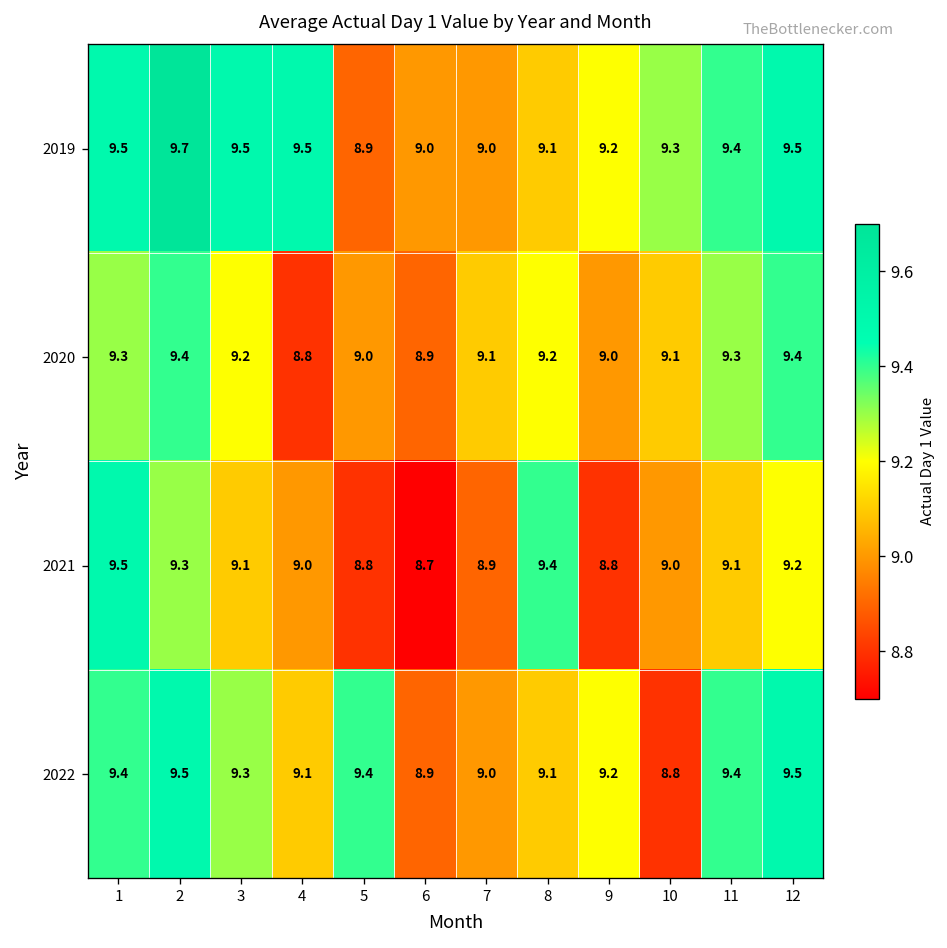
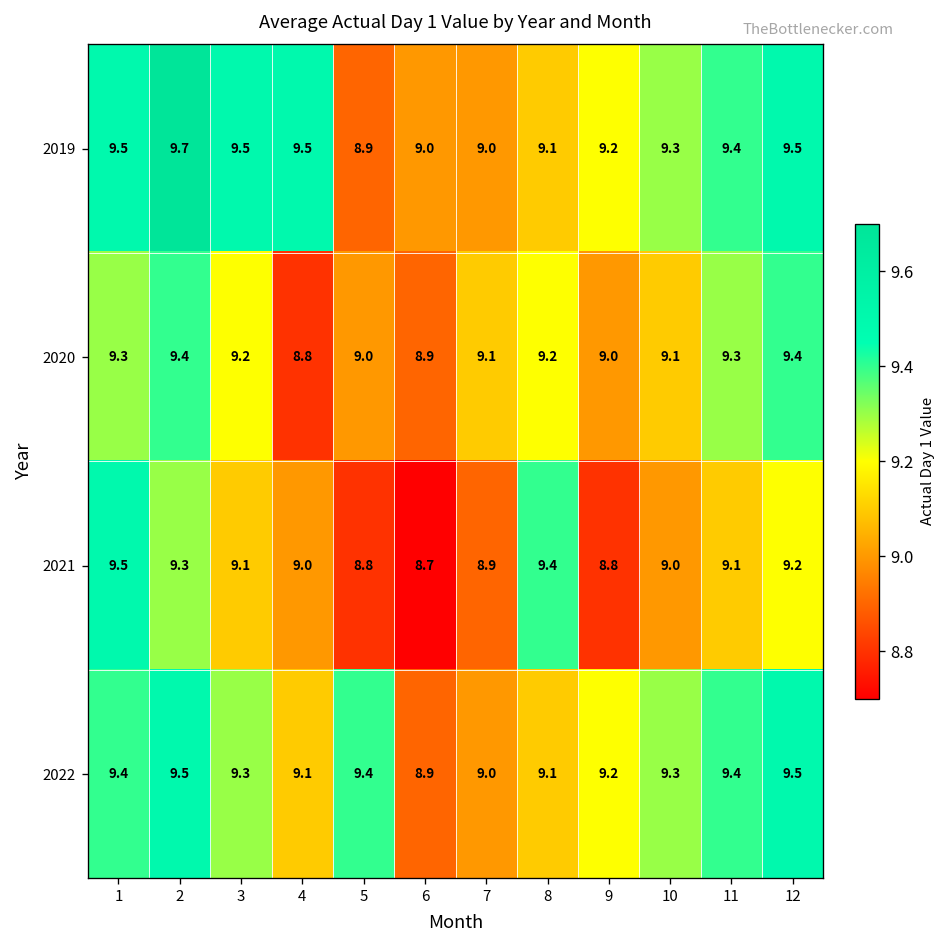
2022, 10: 8.8 -> 9.3
